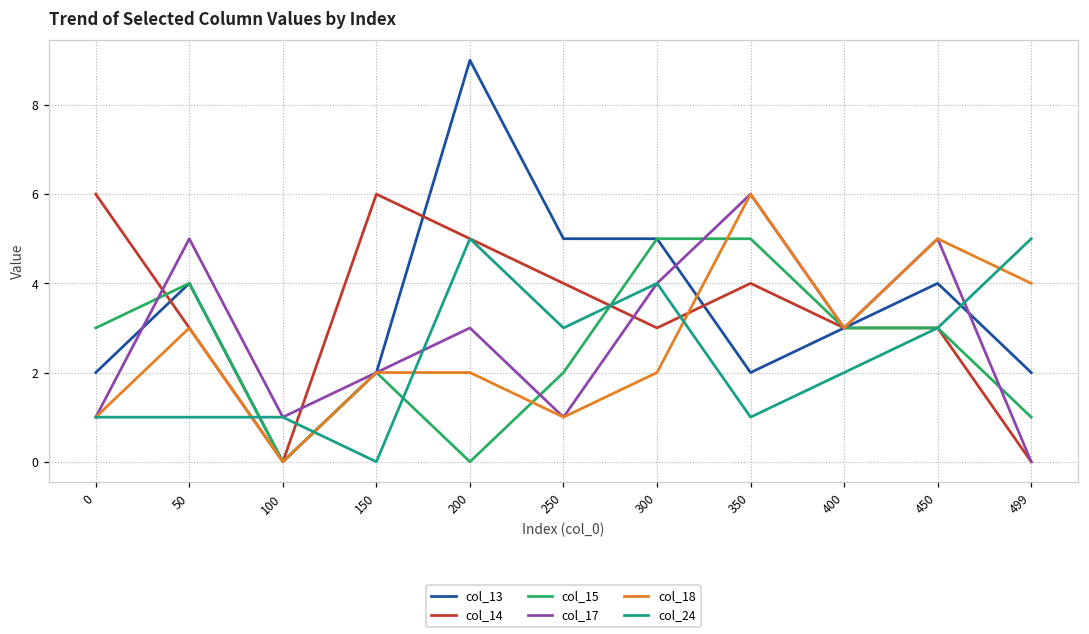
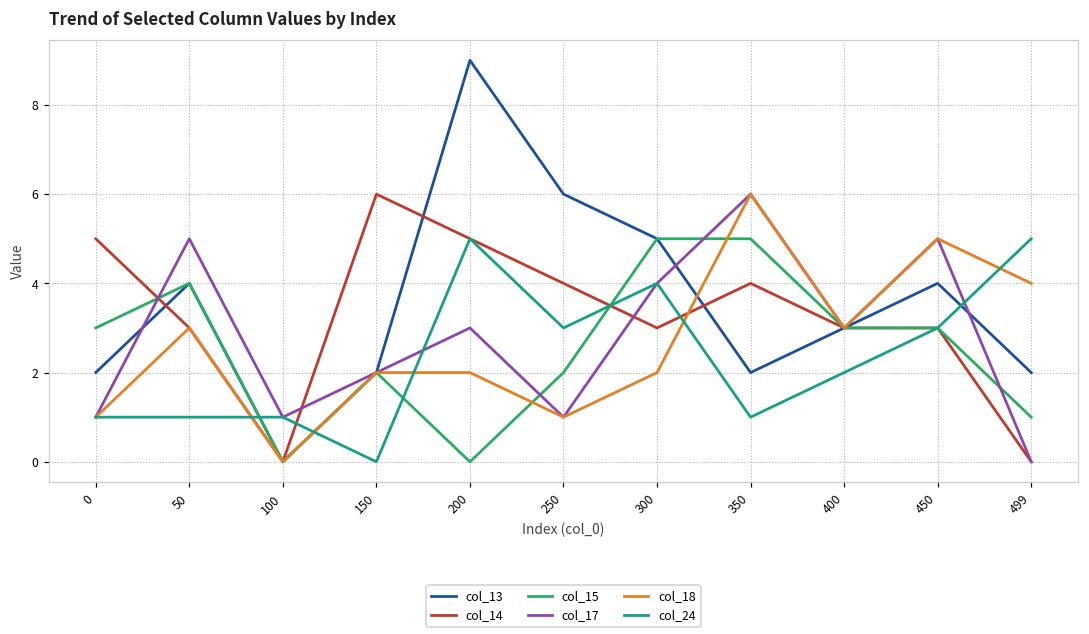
col_14, 0: 6 -> 5
col_13, 250: 5 -> 6
